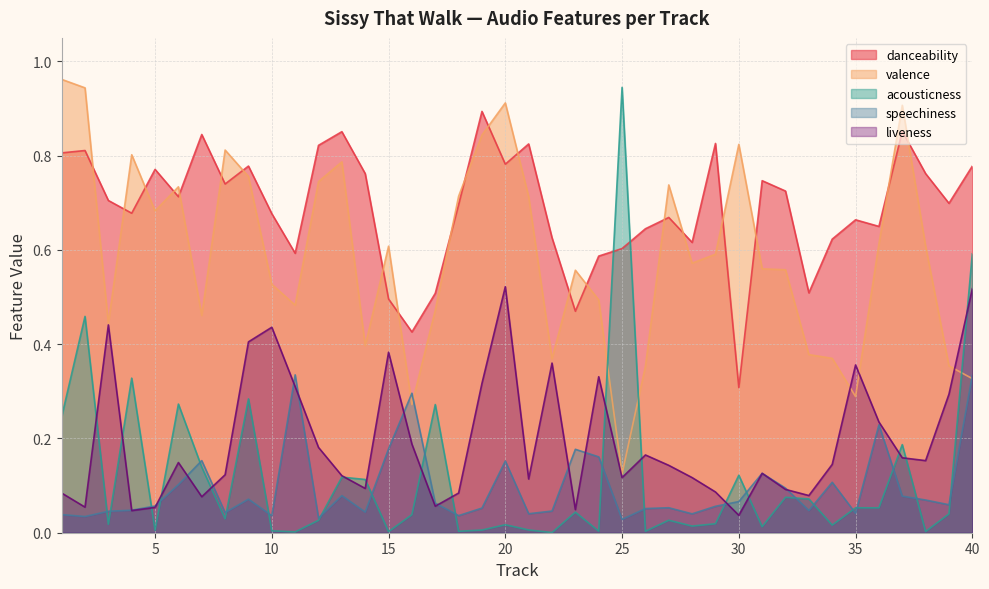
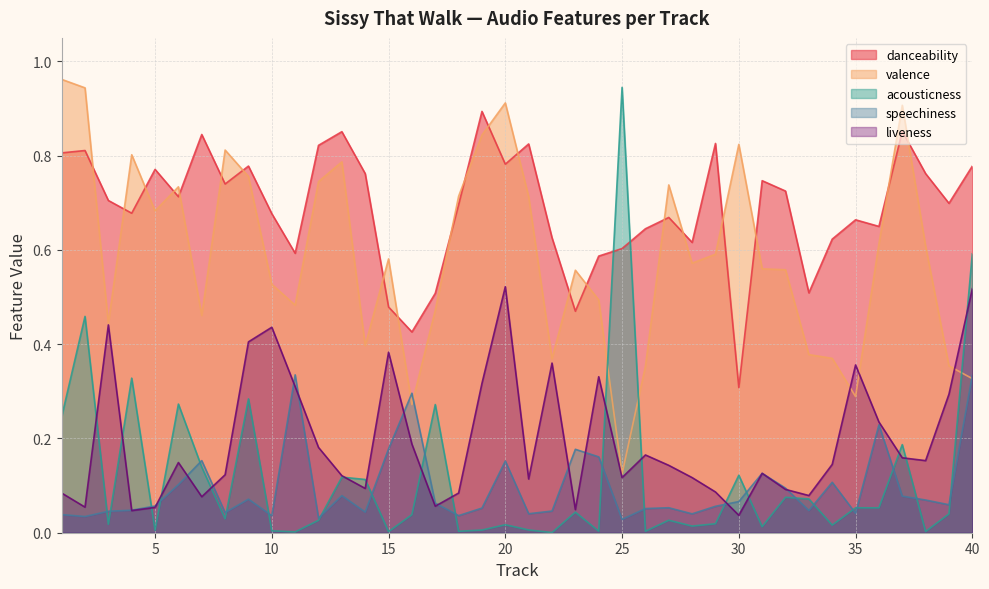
danceability, 15: 0.50 -> 0.48
valence, 15: 0.61 -> 0.58
